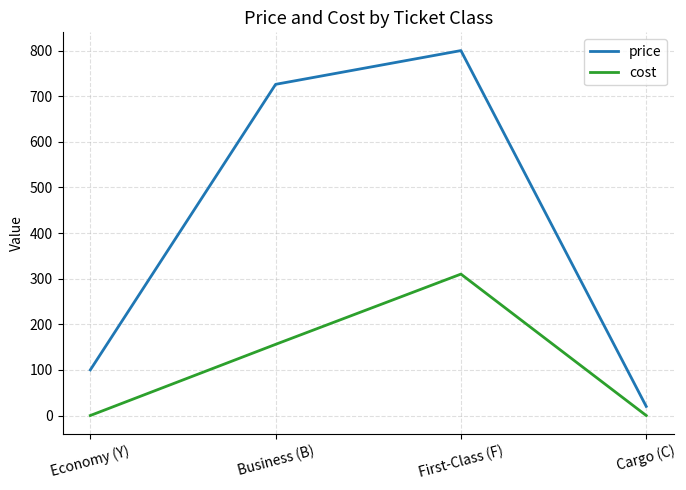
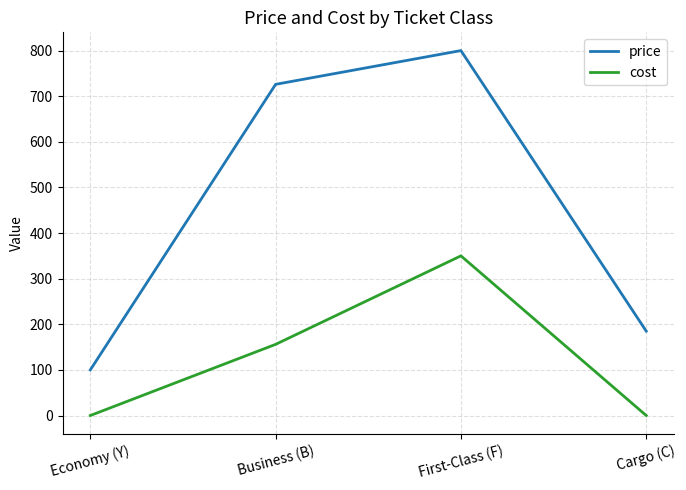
cost, First-Class (F): 310 -> 350
price, Cargo (C): 20 -> 190
